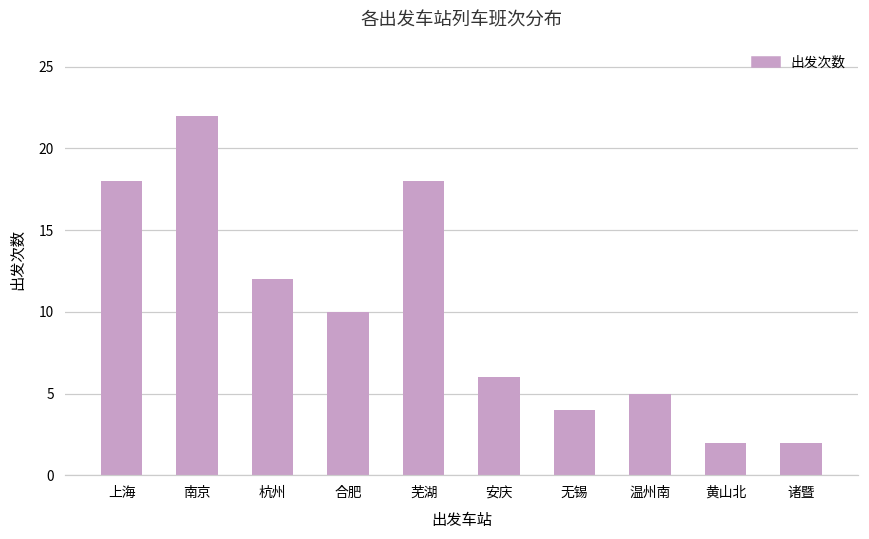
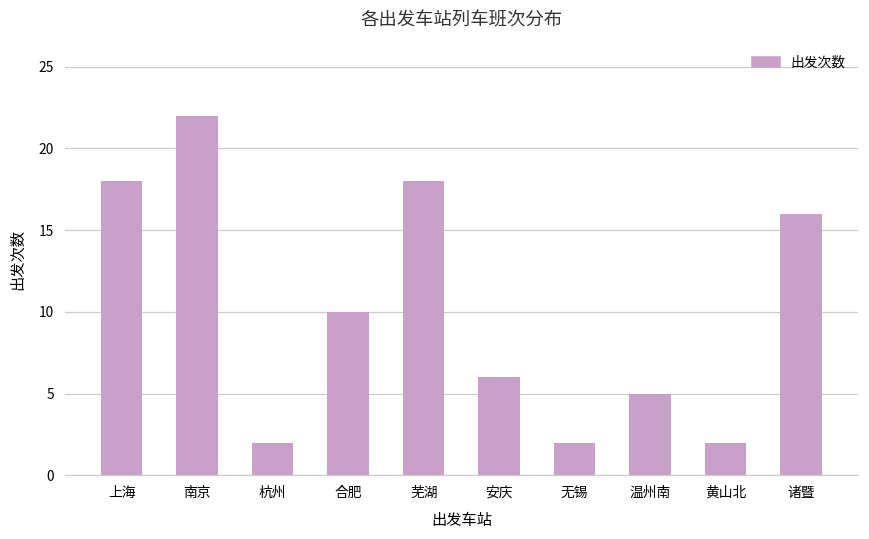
杭州: 12 -> 2
无锡: 4 -> 2
诸暨: 2 -> 16
